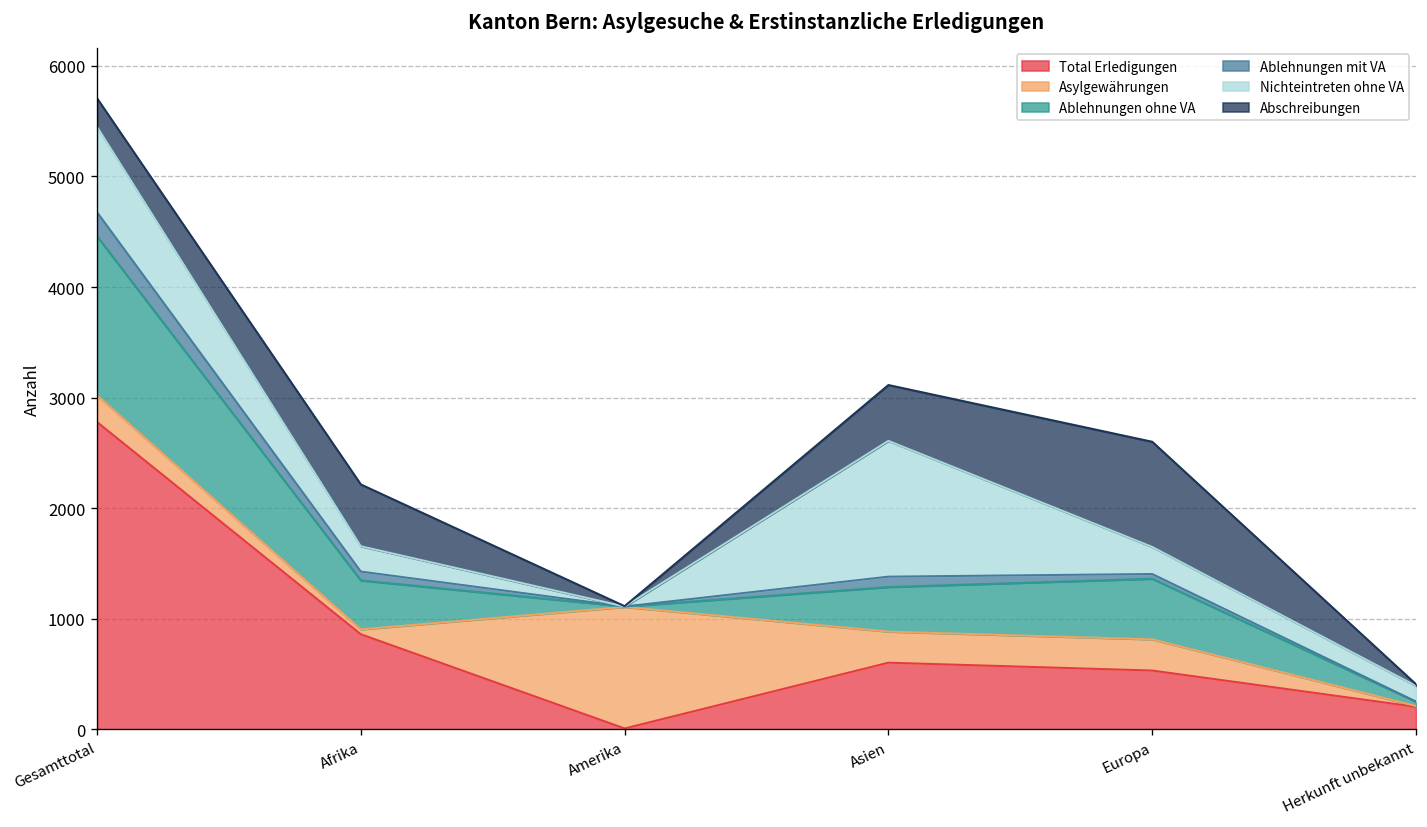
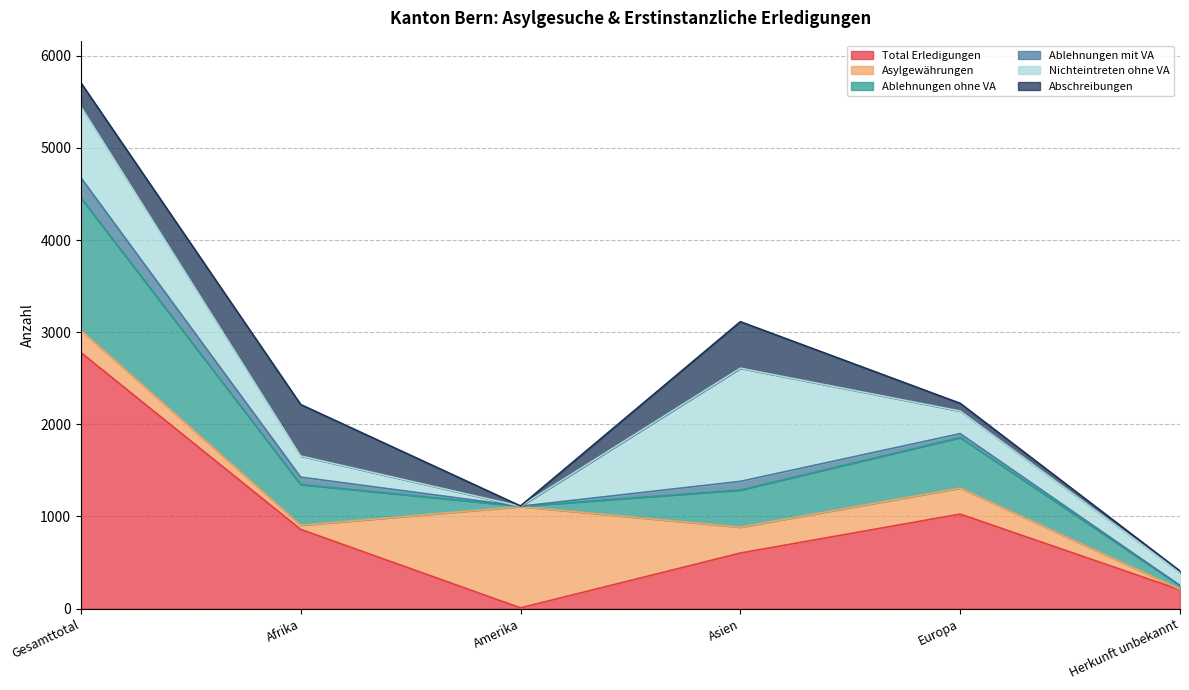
Total Erledigungen, Europa: 500 -> 1000
Abschreibungen, Europa: 1000 -> 100
